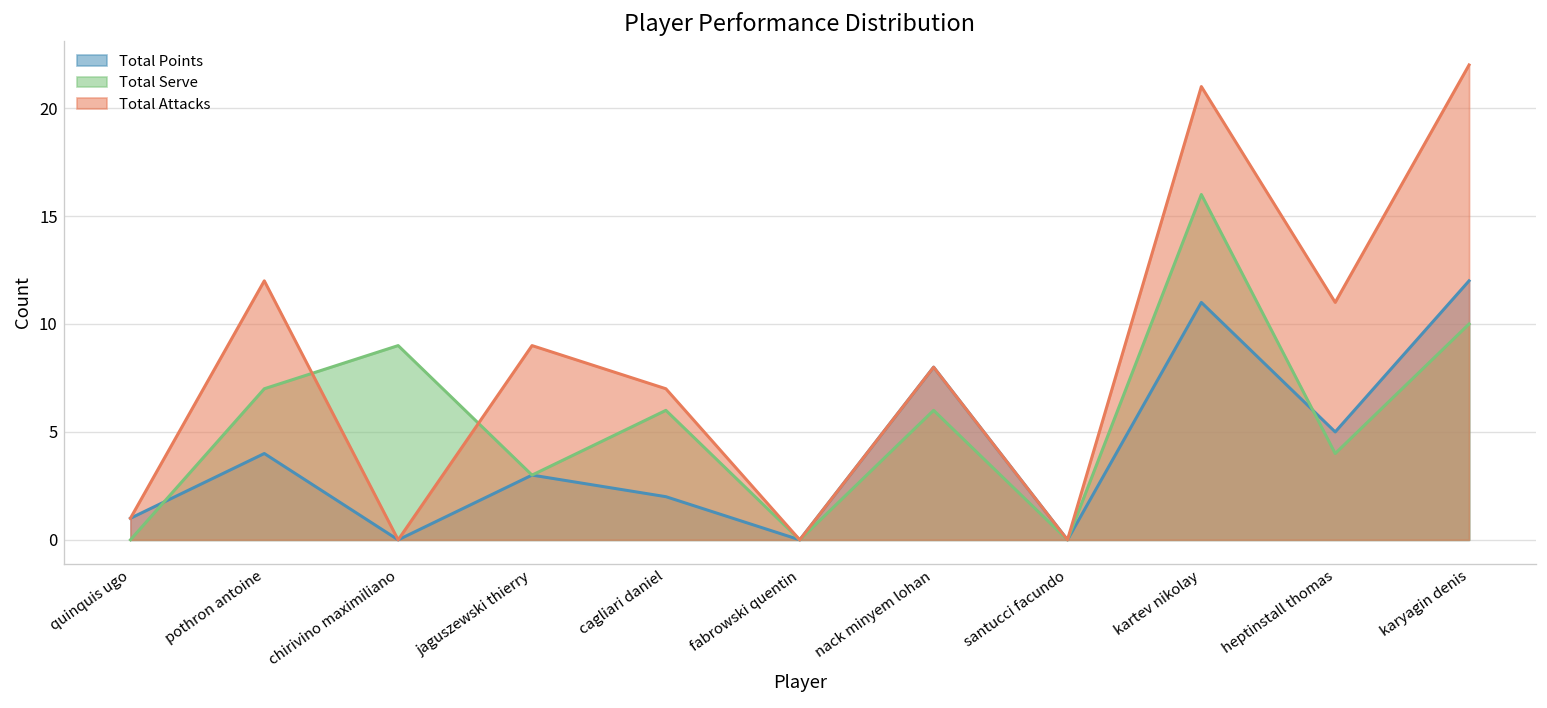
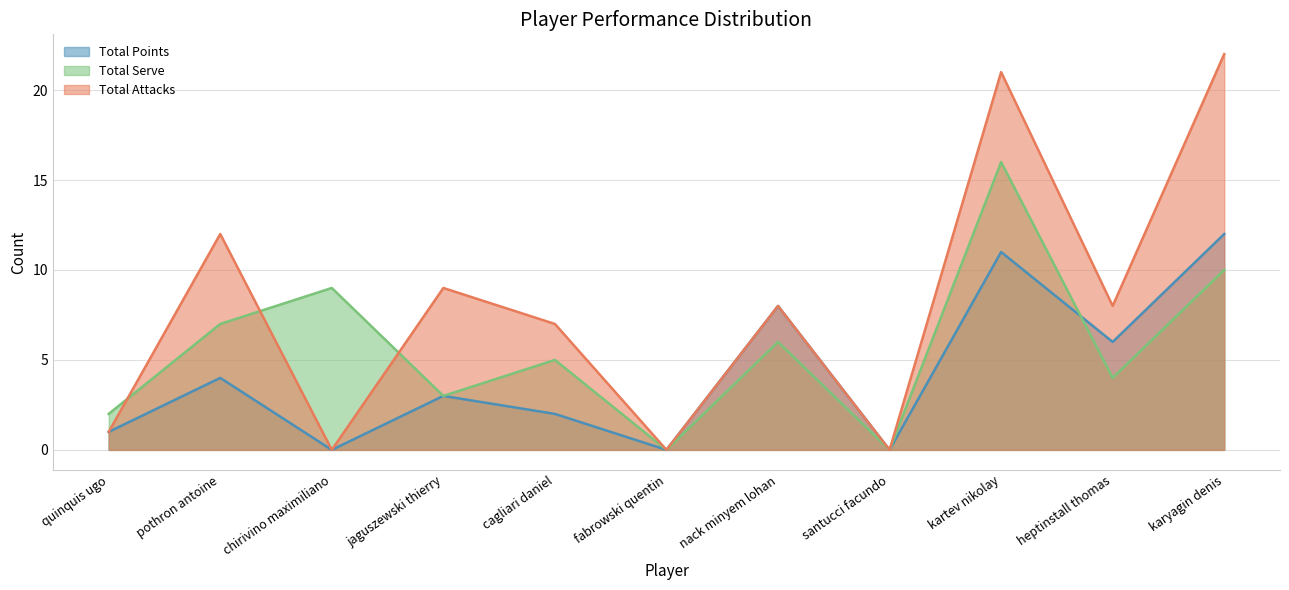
Total Serve, quinquis ugo: 0 -> 2
Total Serve, cagliari daniel: 6 -> 5
Total Points, heptinstall thomas: 5 -> 6
Total Attacks, heptinstall thomas: 11 -> 8
